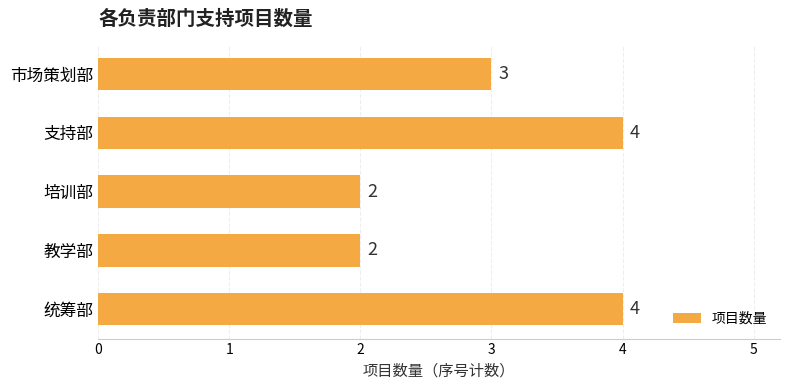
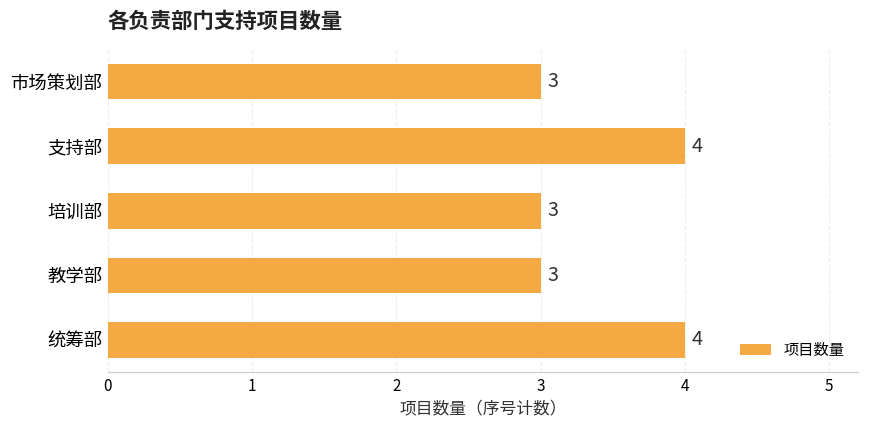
培训部: 2 -> 3
教学部: 2 -> 3
